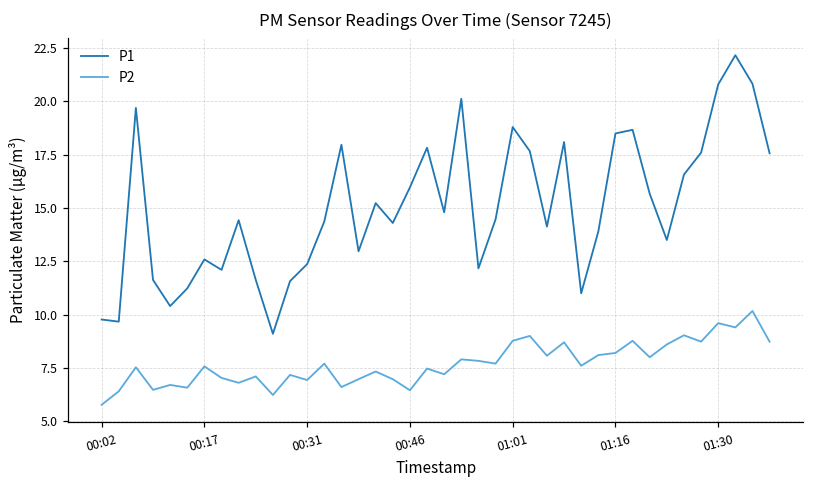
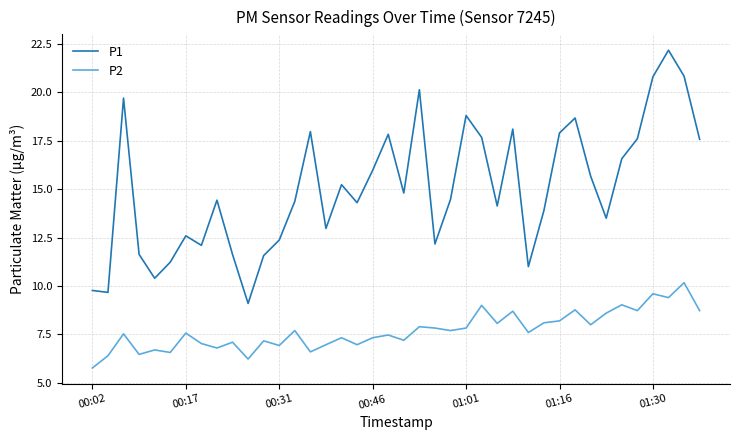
P2, 00:46: 6.5 -> 7.3
P2, 01:01: 8.8 -> 7.8
P1, 01:16: 18.5 -> 17.9
